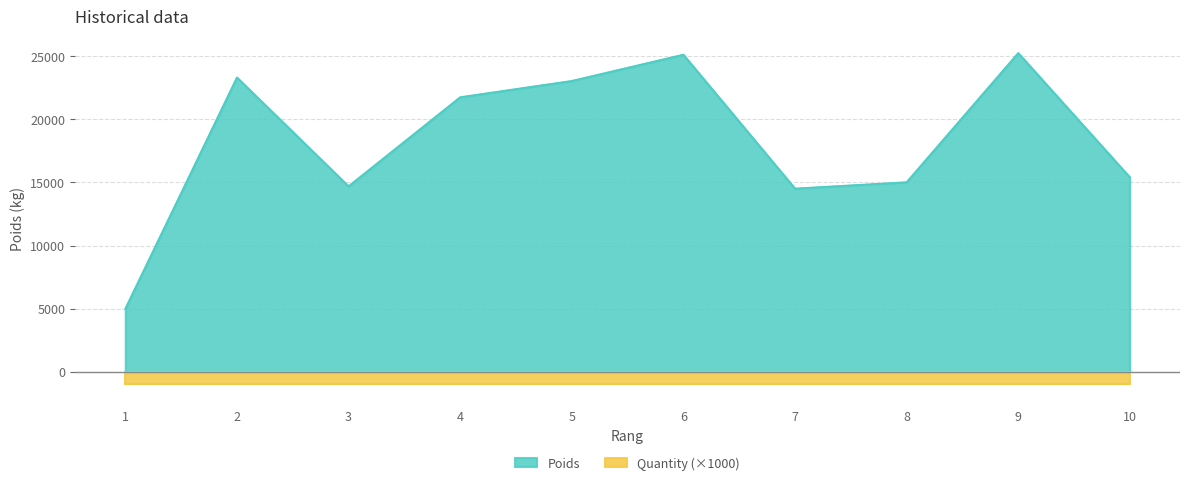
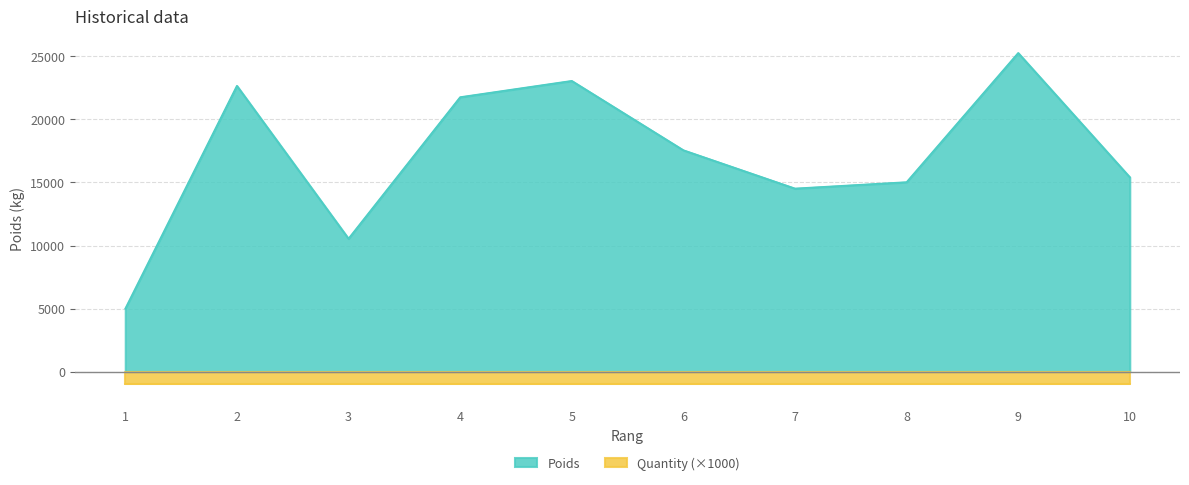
Poids, 2: 23300 -> 22700
Poids, 3: 14700 -> 10500
Poids, 6: 25100 -> 17500
